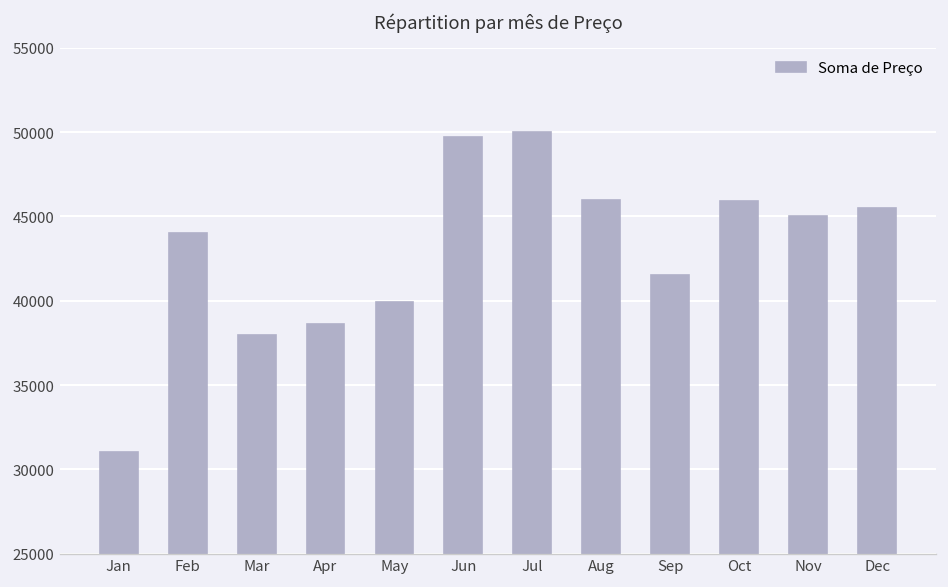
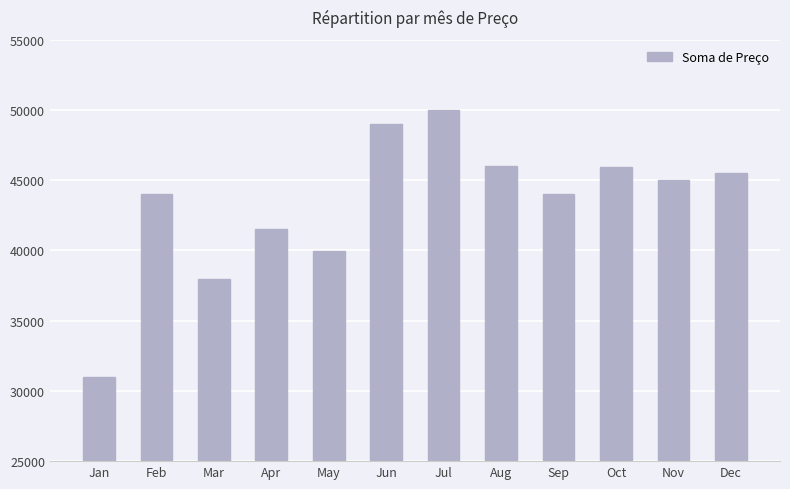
Apr: 38600 -> 41500
Jun: 49700 -> 49000
Sep: 41500 -> 44000
